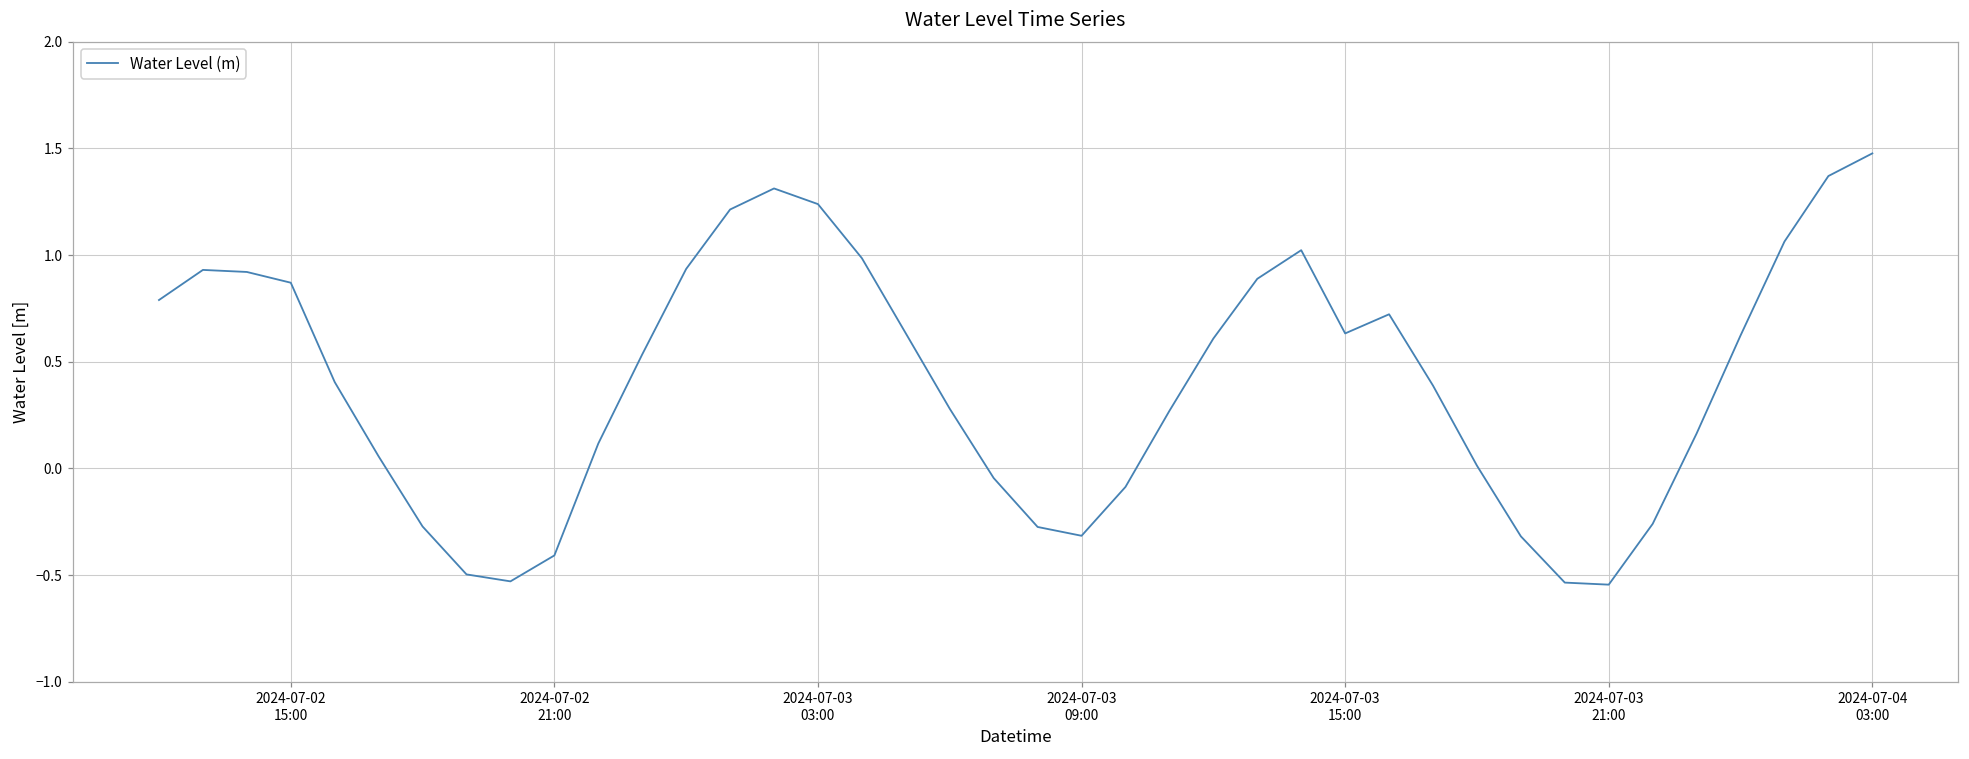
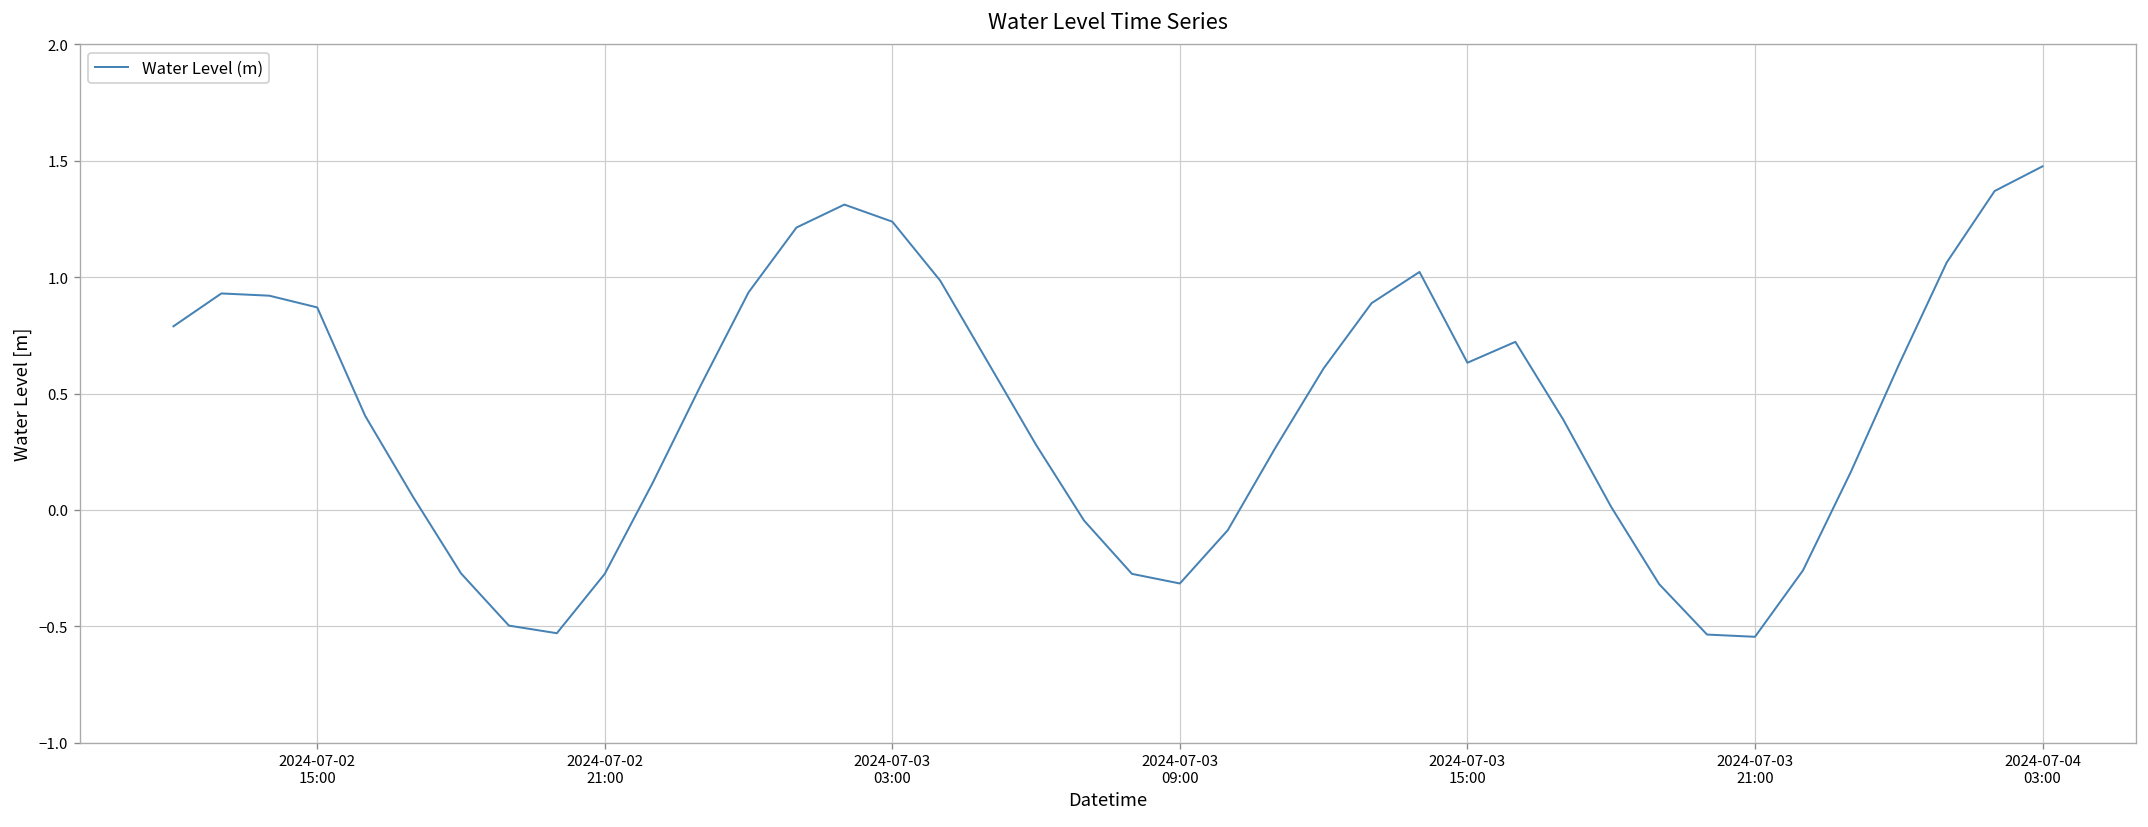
2024-07-02 21:00: -0.41 -> -0.27
